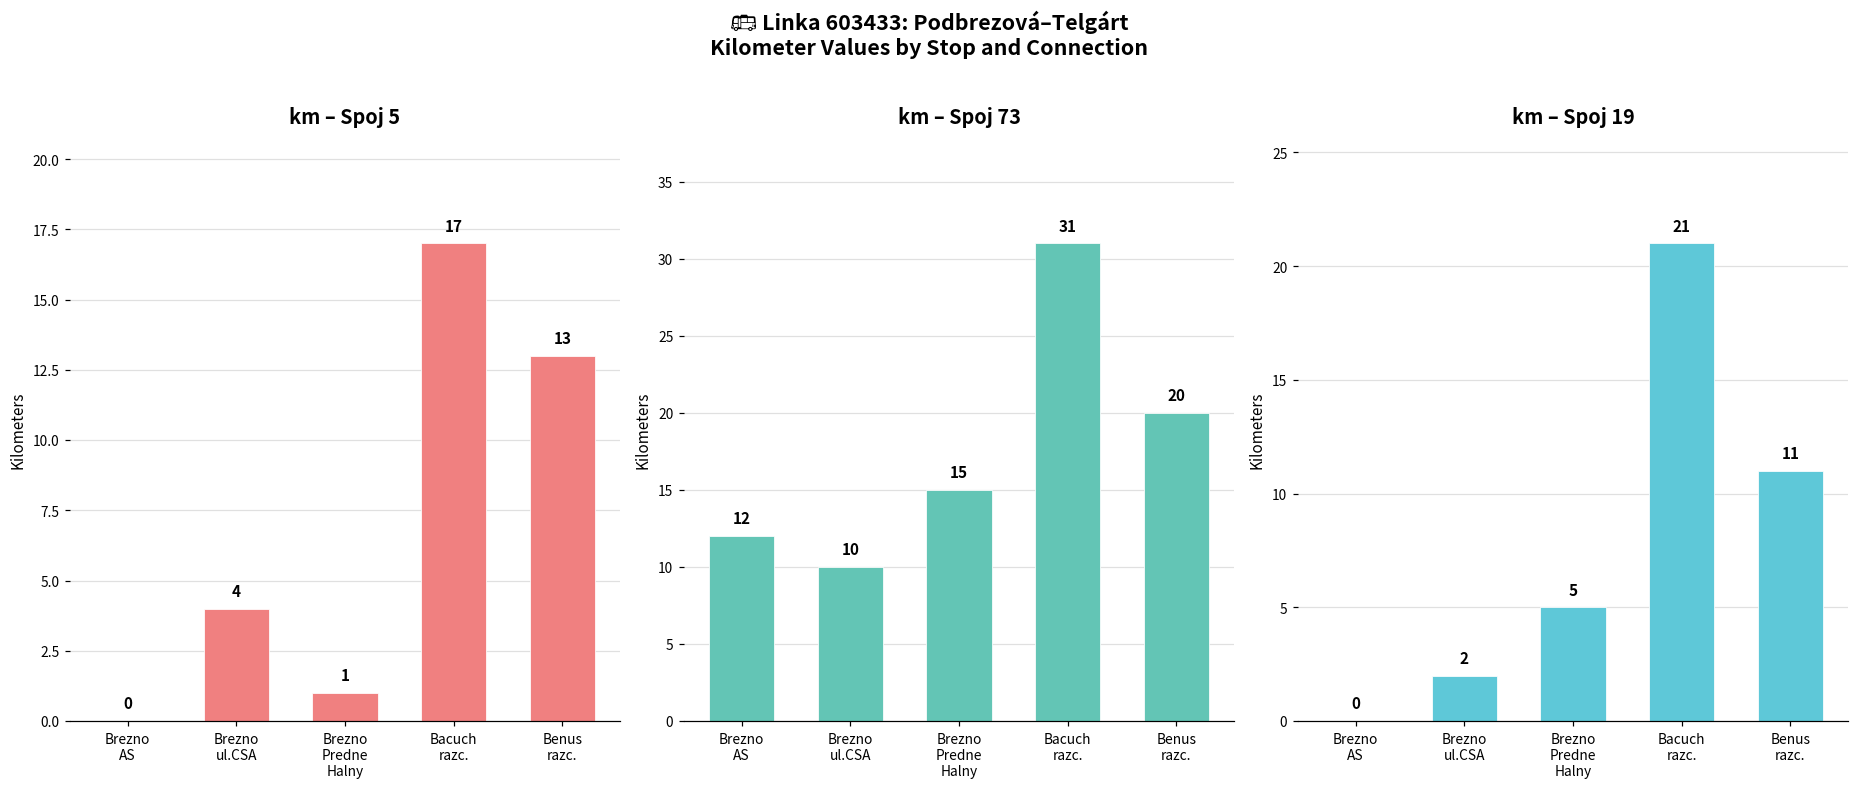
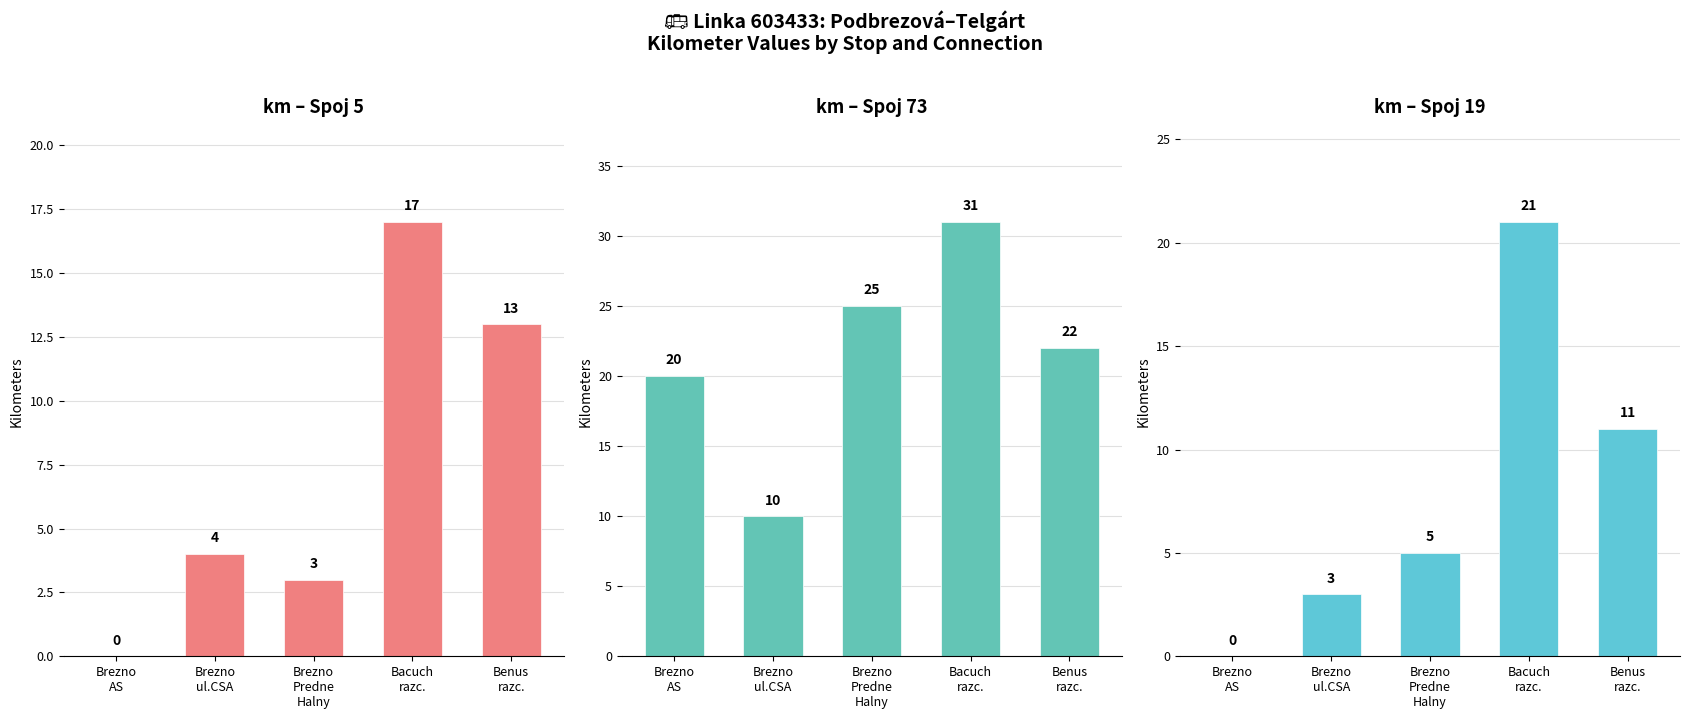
km – Spoj 5, Brezno Predne Halny: 1 -> 3
km – Spoj 73, Brezno AS: 12 -> 20
km – Spoj 73, Brezno Predne Halny: 15 -> 25
km – Spoj 73, Benus razc.: 20 -> 22
km – Spoj 19, Brezno ul.CSA: 2 -> 3
